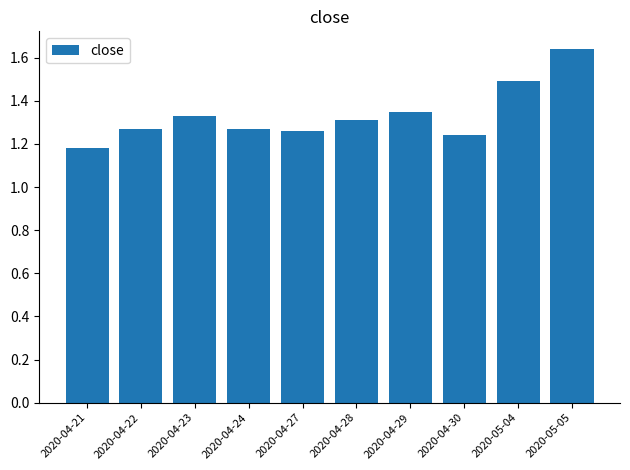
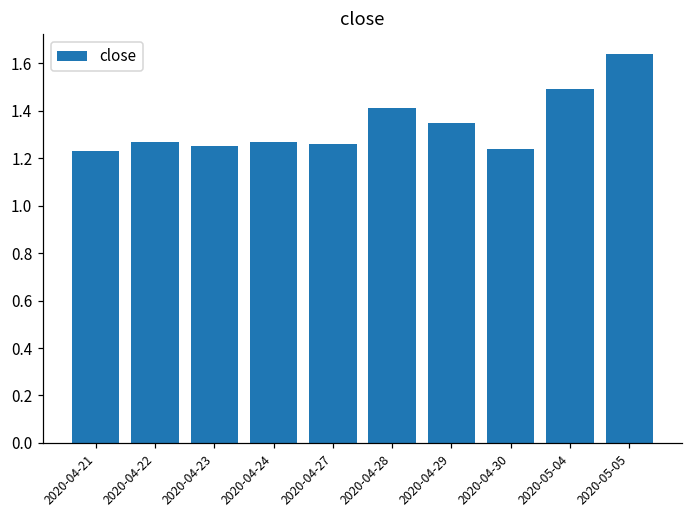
2020-04-21: 1.18 -> 1.23
2020-04-23: 1.33 -> 1.25
2020-04-28: 1.31 -> 1.41
